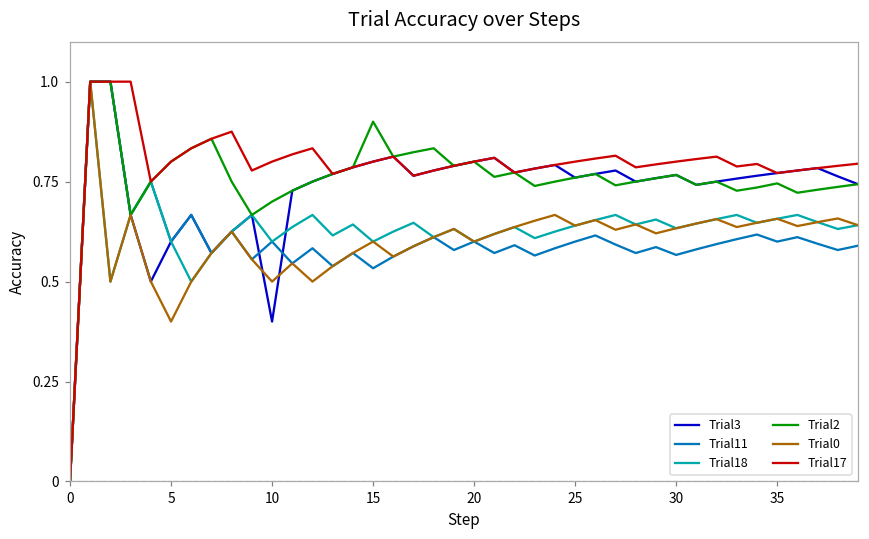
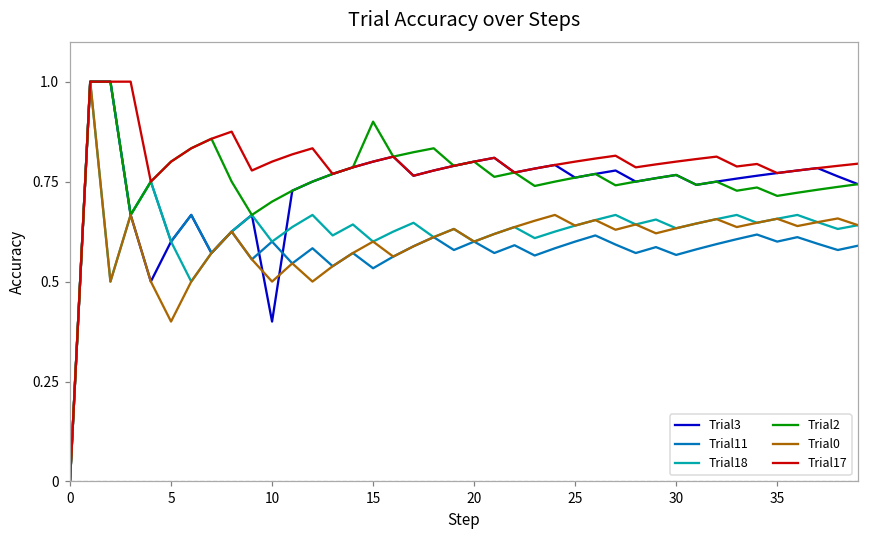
Trial2, 35: 0.75 -> 0.71
